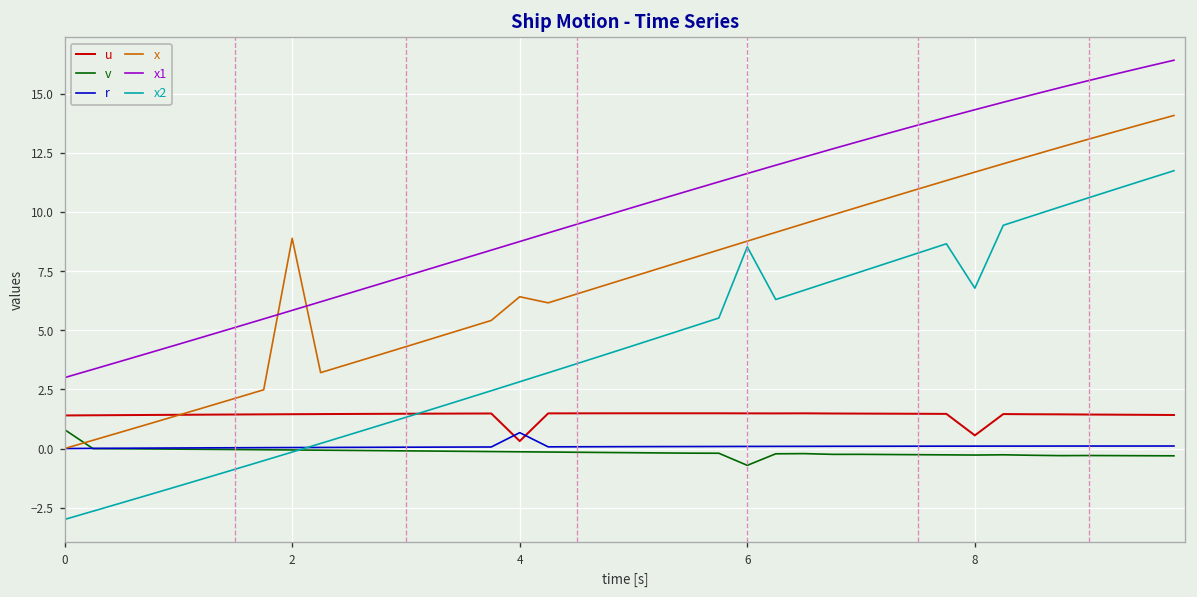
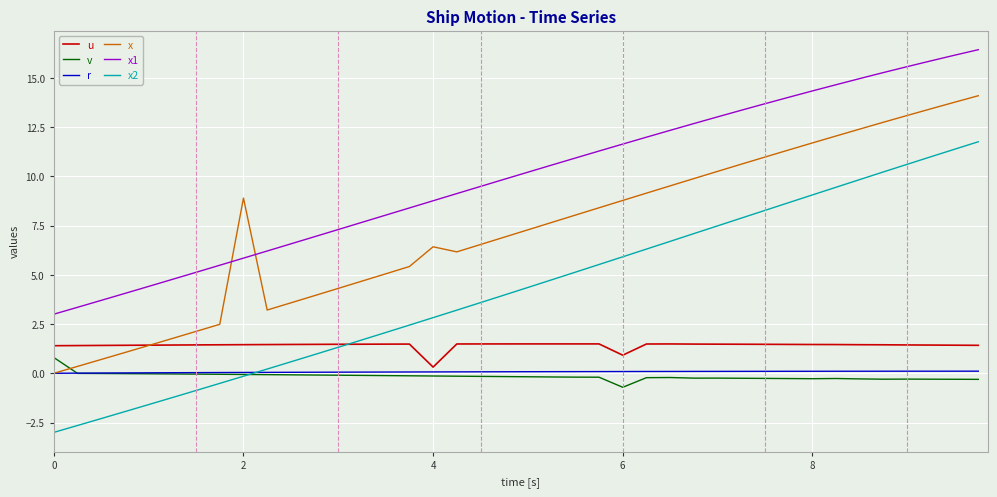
r, 4: 0.7 -> 0.1
u, 6: 1.5 -> 0.9
x2, 6: 8.5 -> 5.9
u, 8: 0.6 -> 1.5
x2, 8: 6.8 -> 9.1
